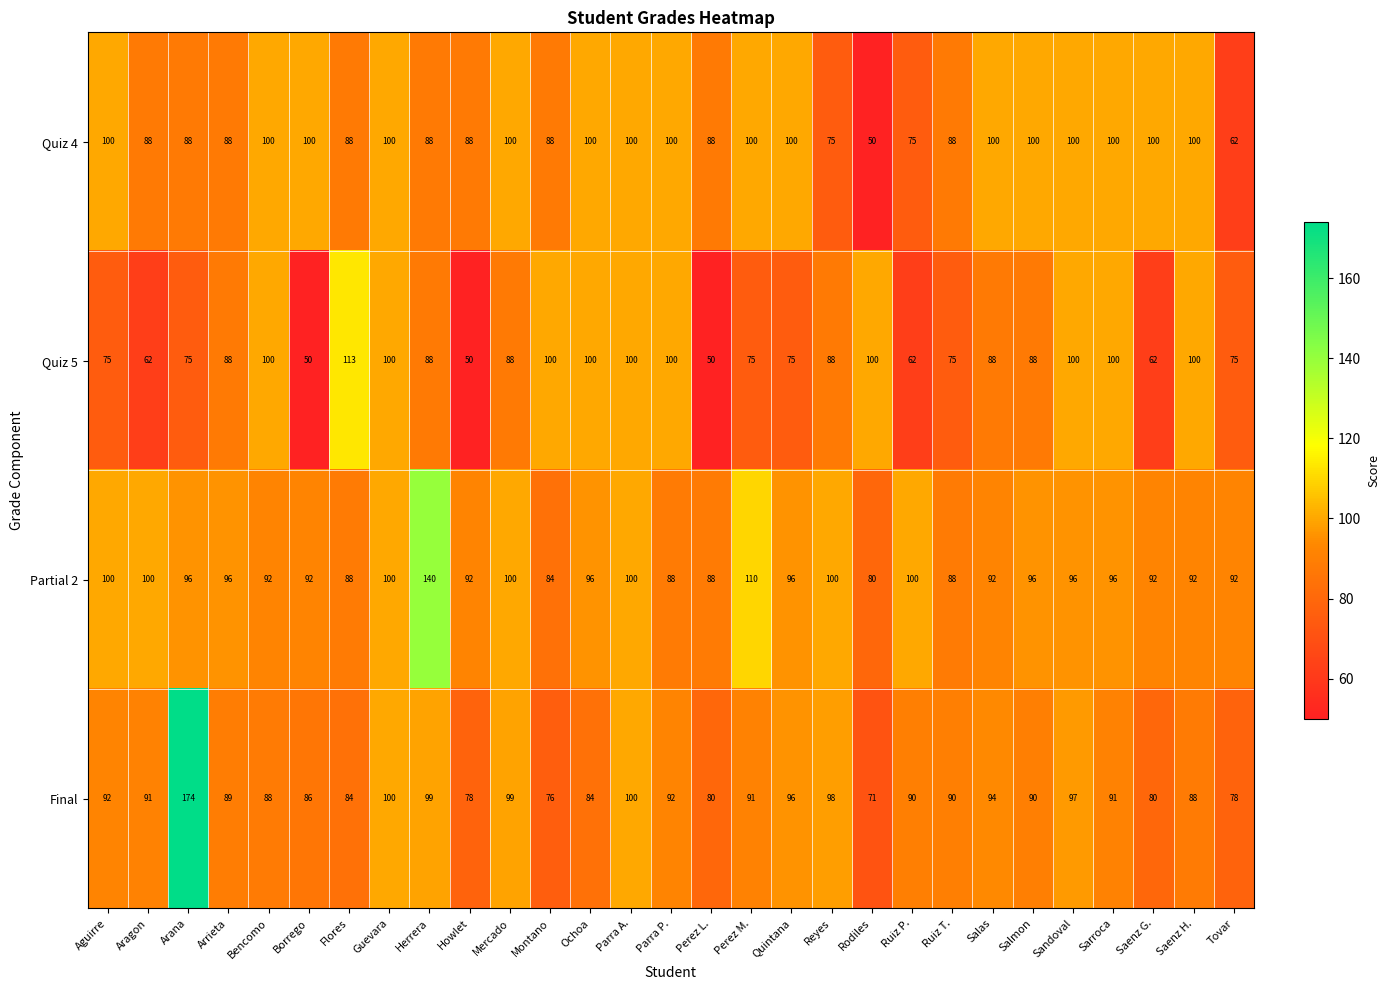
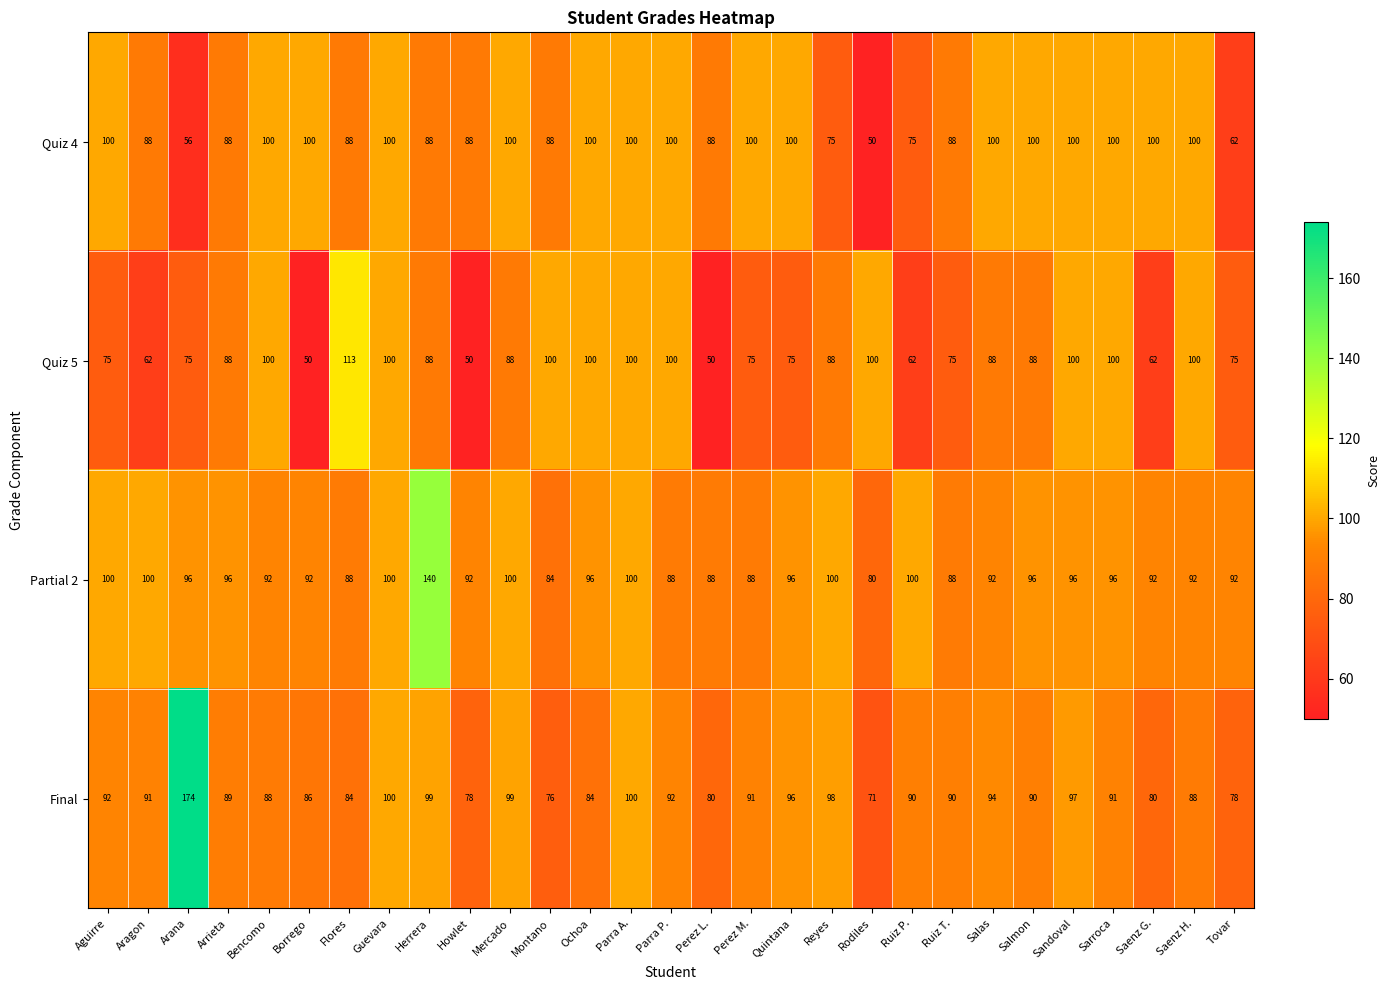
Quiz 4, Arana: 88 -> 56
Partial 2, Perez M.: 110 -> 88
